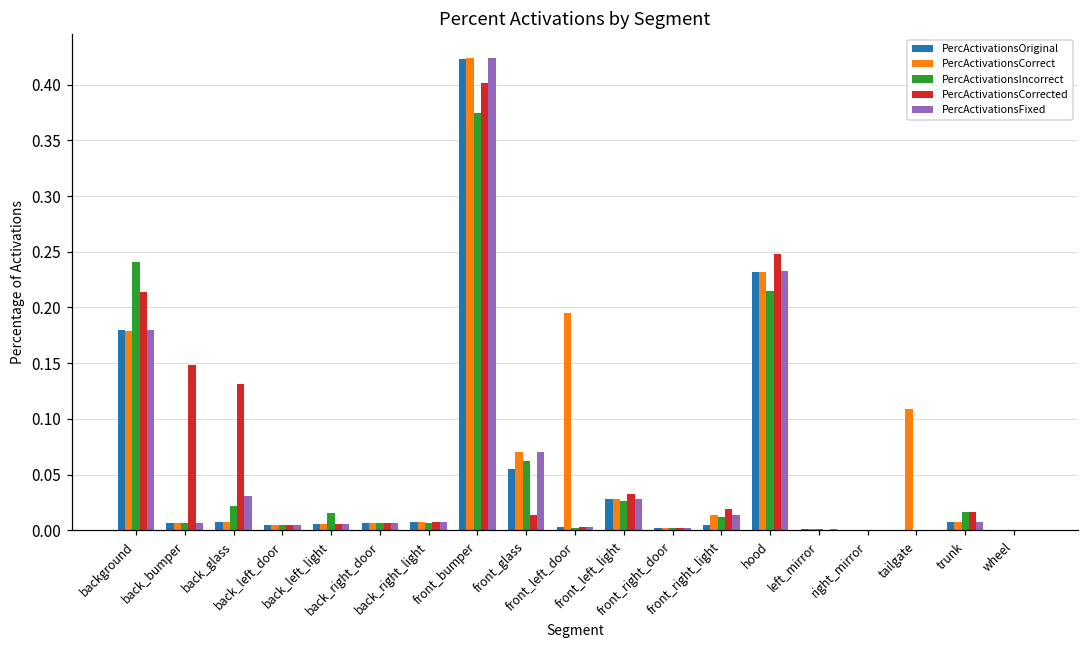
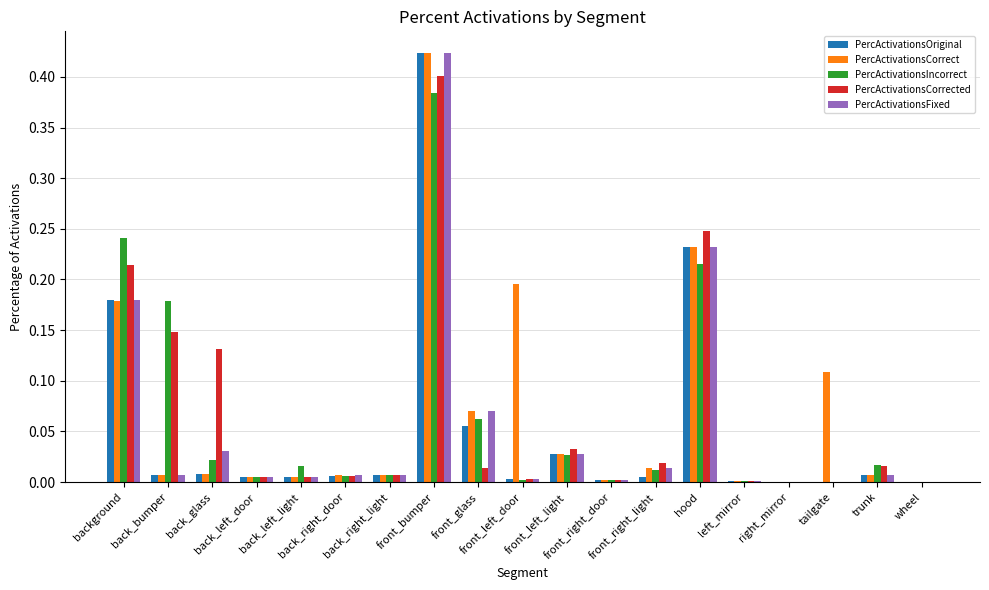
PercActivationsIncorrect, back_bumper: 0.006 -> 0.178
PercActivationsIncorrect, front_bumper: 0.374 -> 0.385
